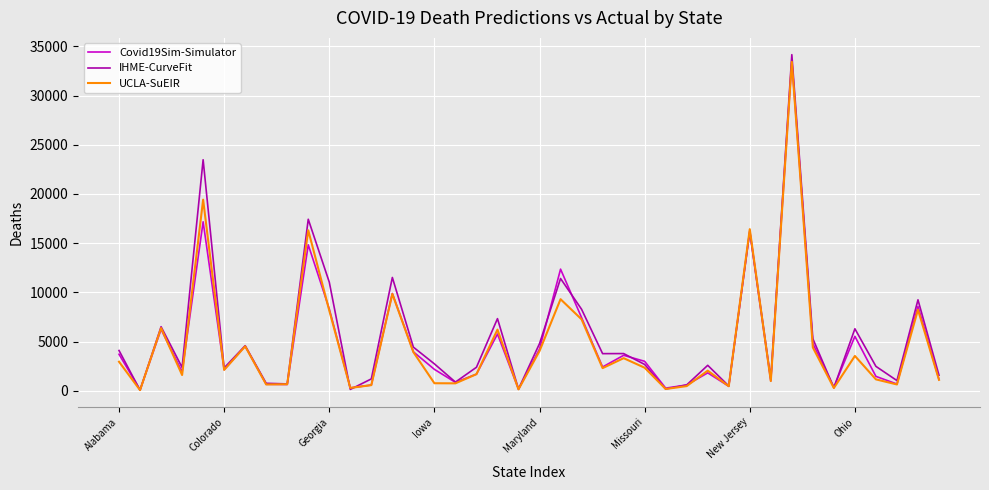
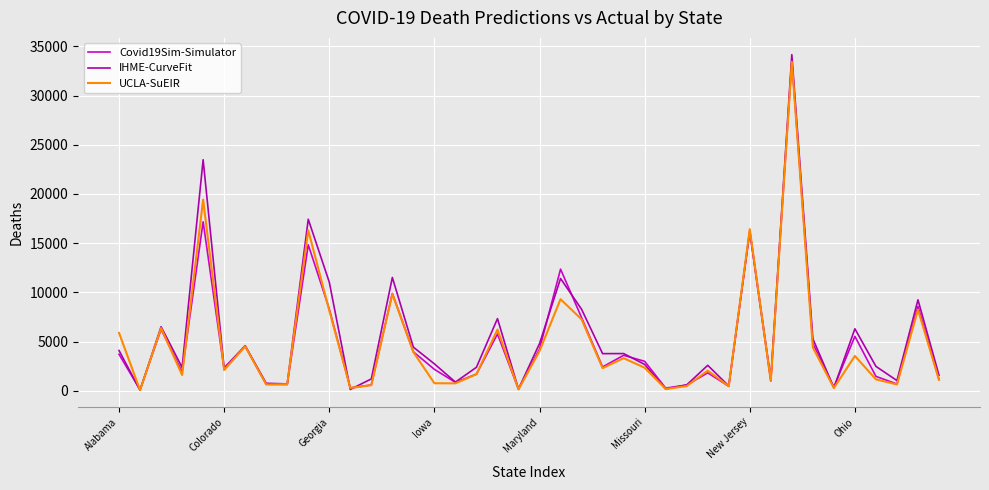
UCLA-SuEIR, Alabama: 3000 -> 6000
